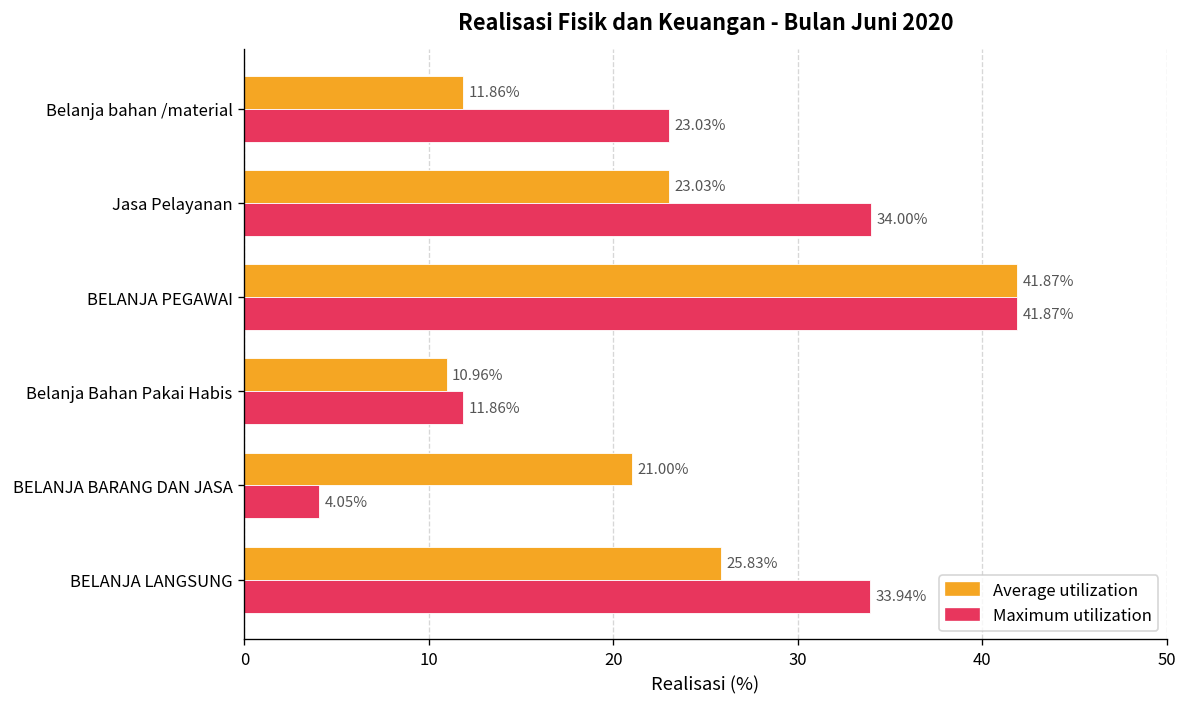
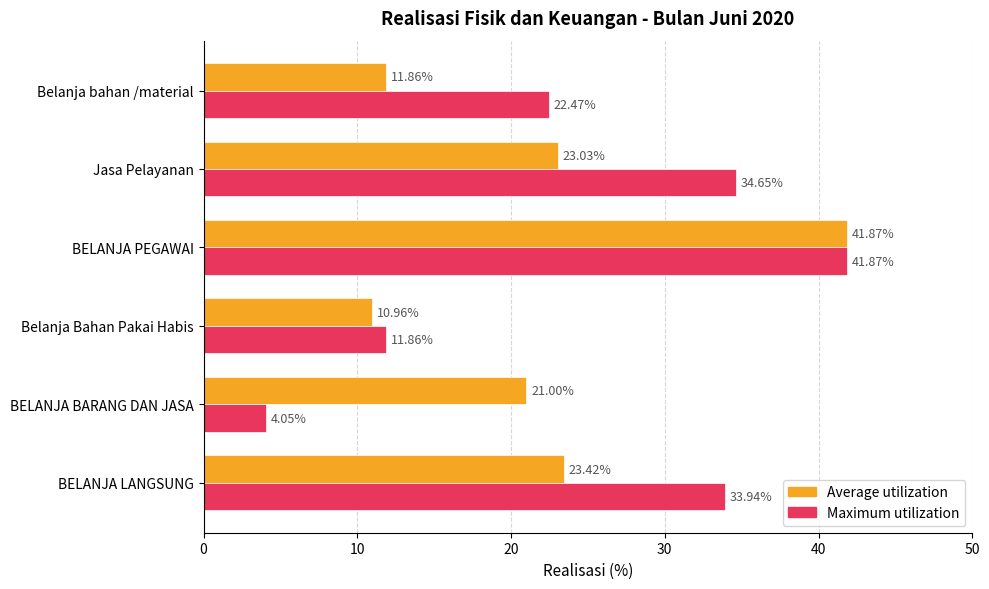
Maximum utilization, Belanja bahan /material: 23.03% -> 22.47%
Maximum utilization, Jasa Pelayanan: 34.00% -> 34.65%
Average utilization, BELANJA LANGSUNG: 25.83% -> 23.42%
